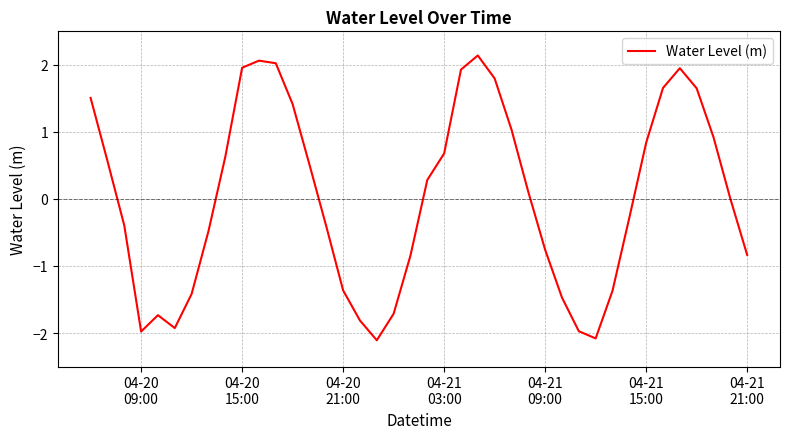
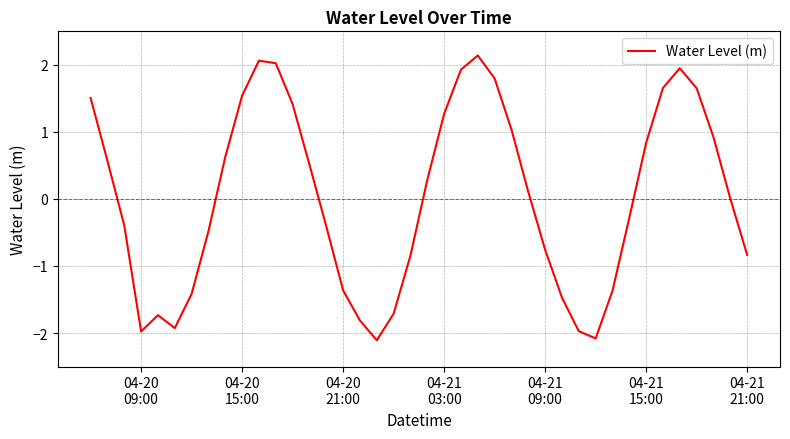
04-20 15:00: 2.0 -> 1.5
04-21 03:00: 0.7 -> 1.3
